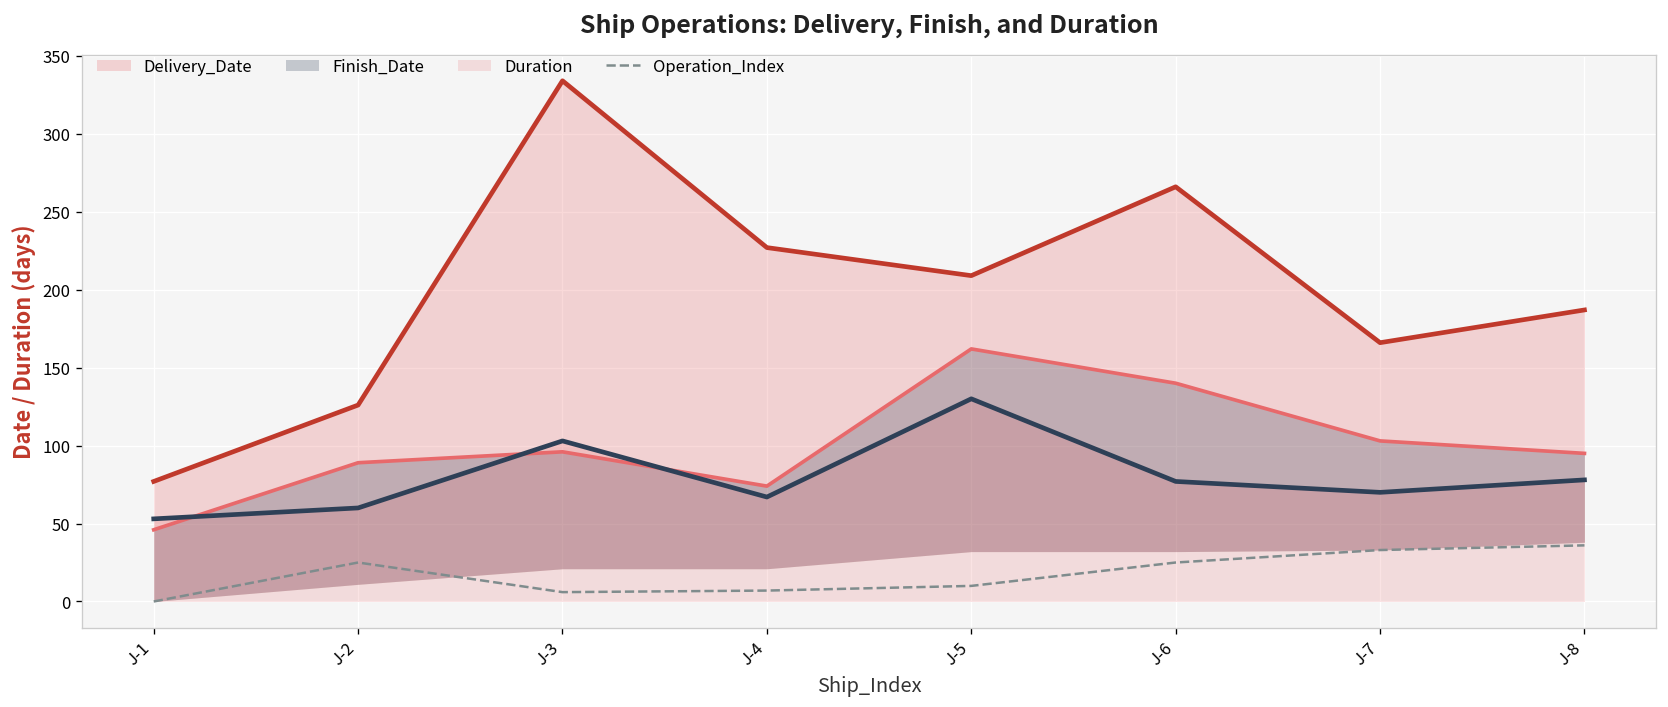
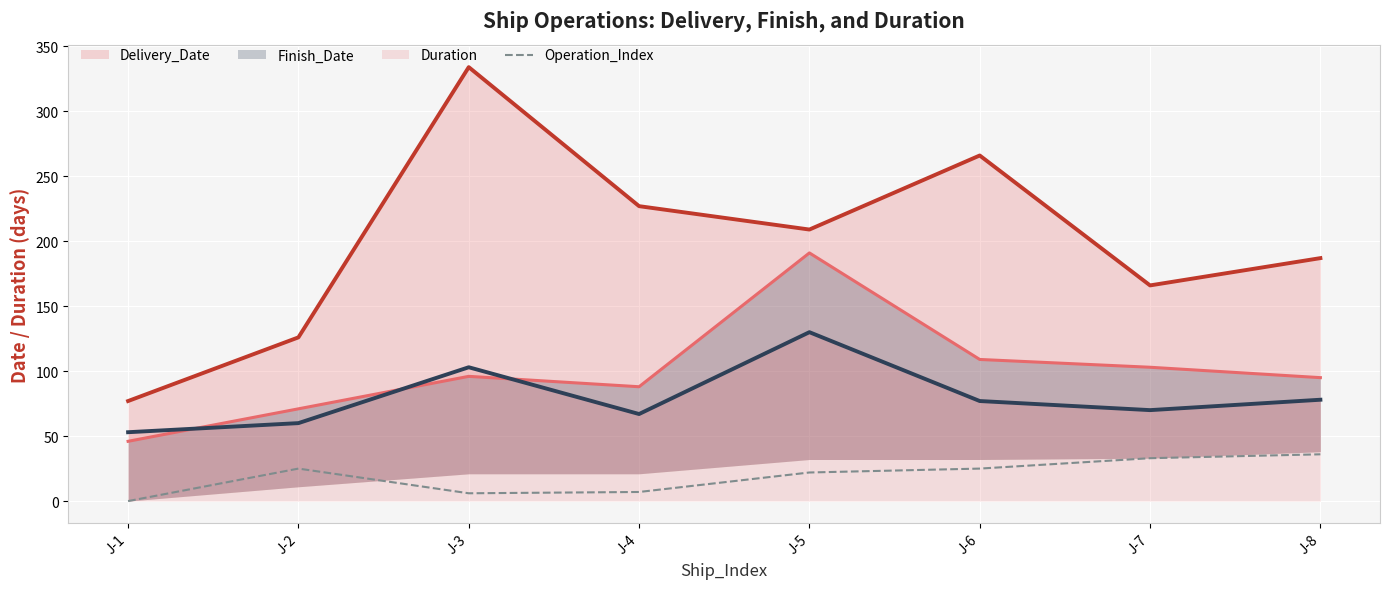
Finish_Date, J-2: 89 -> 71
Finish_Date, J-4: 74 -> 88
Finish_Date, J-5: 162 -> 191
Operation_Index, J-5: 10 -> 22
Finish_Date, J-6: 140 -> 109
